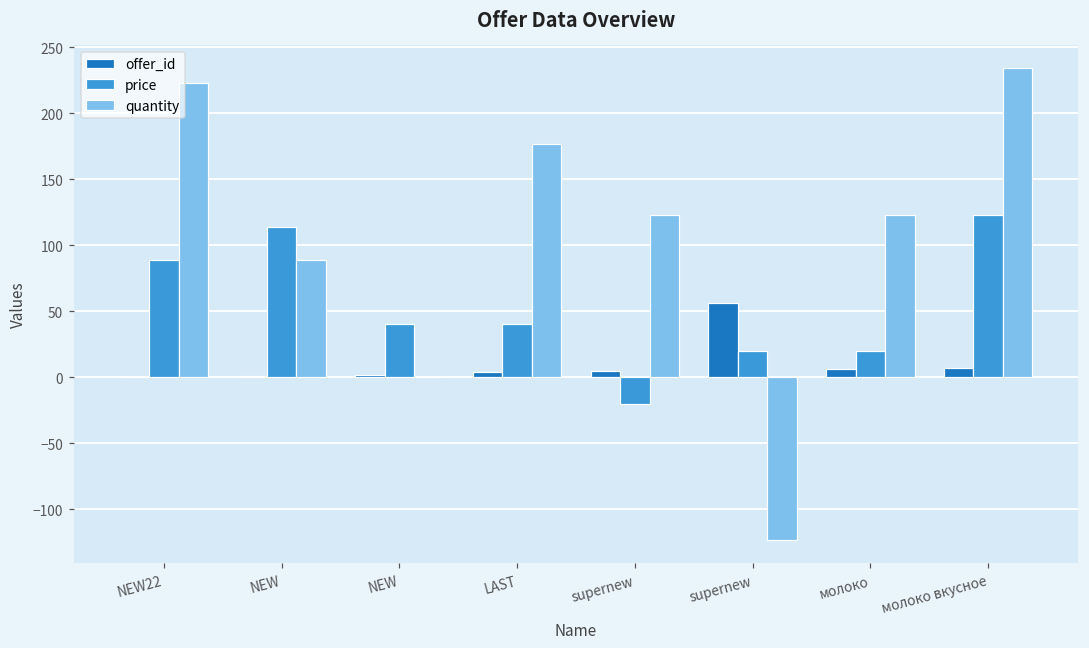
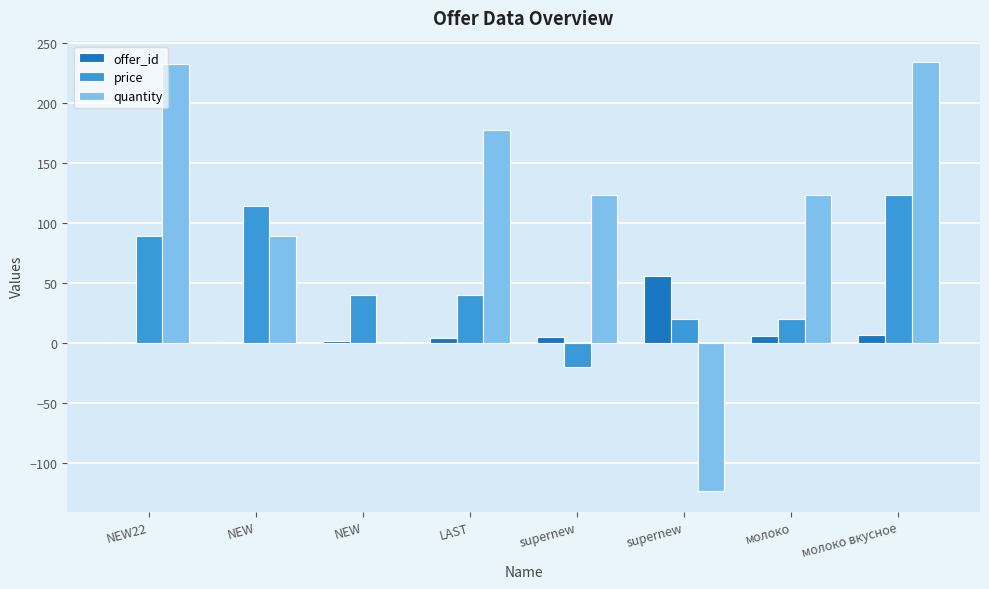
quantity, NEW22: 223 -> 232
